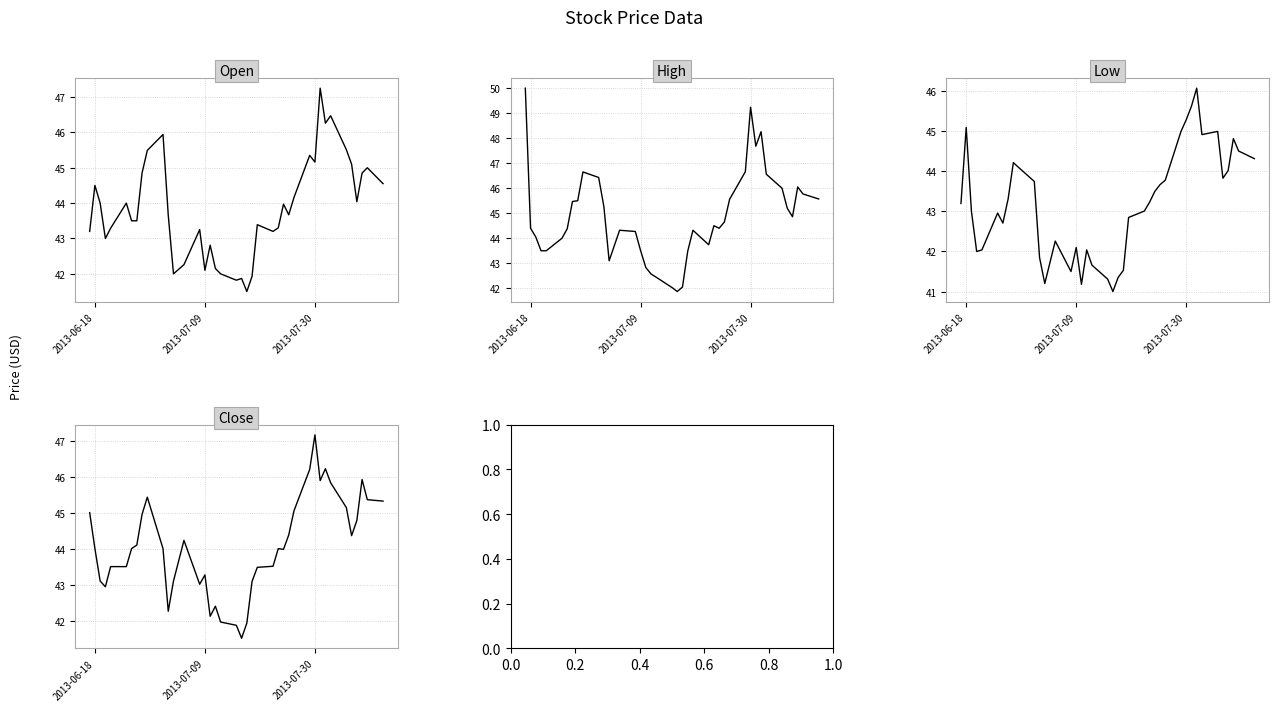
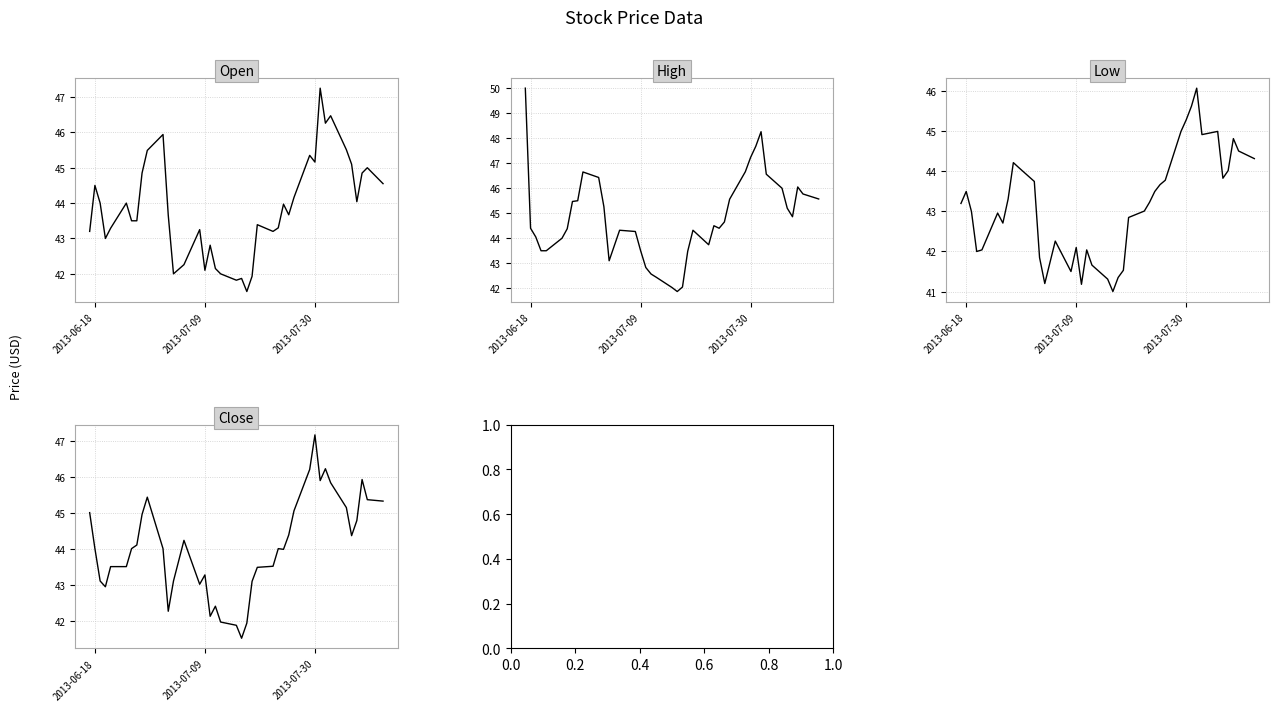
High, 2013-07-30: 49.2 -> 47.2
Low, 2013-06-18: 45.1 -> 43.5
